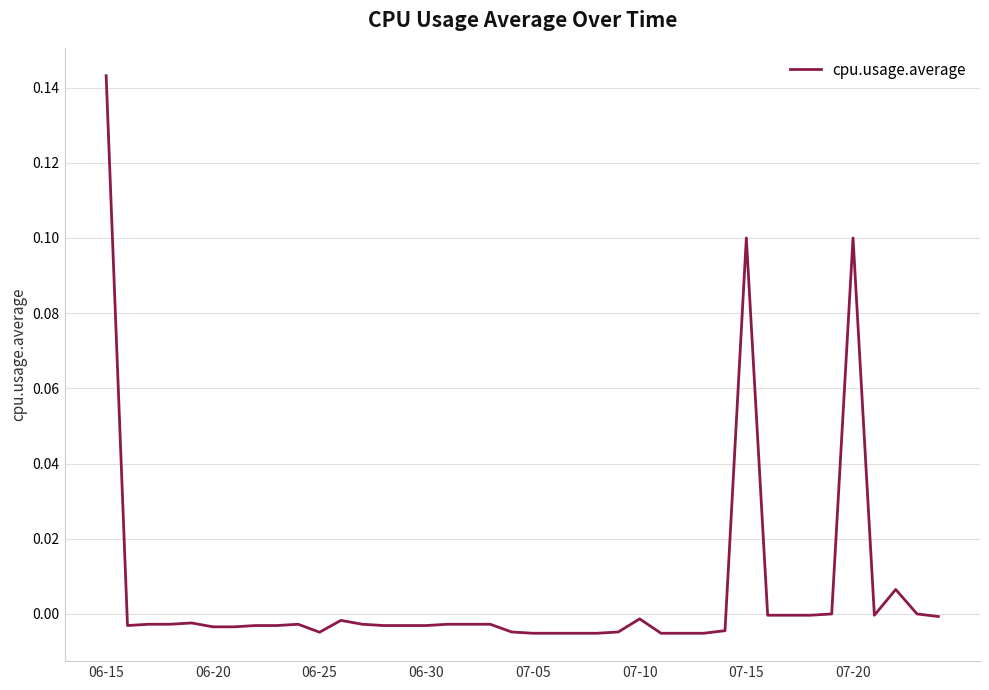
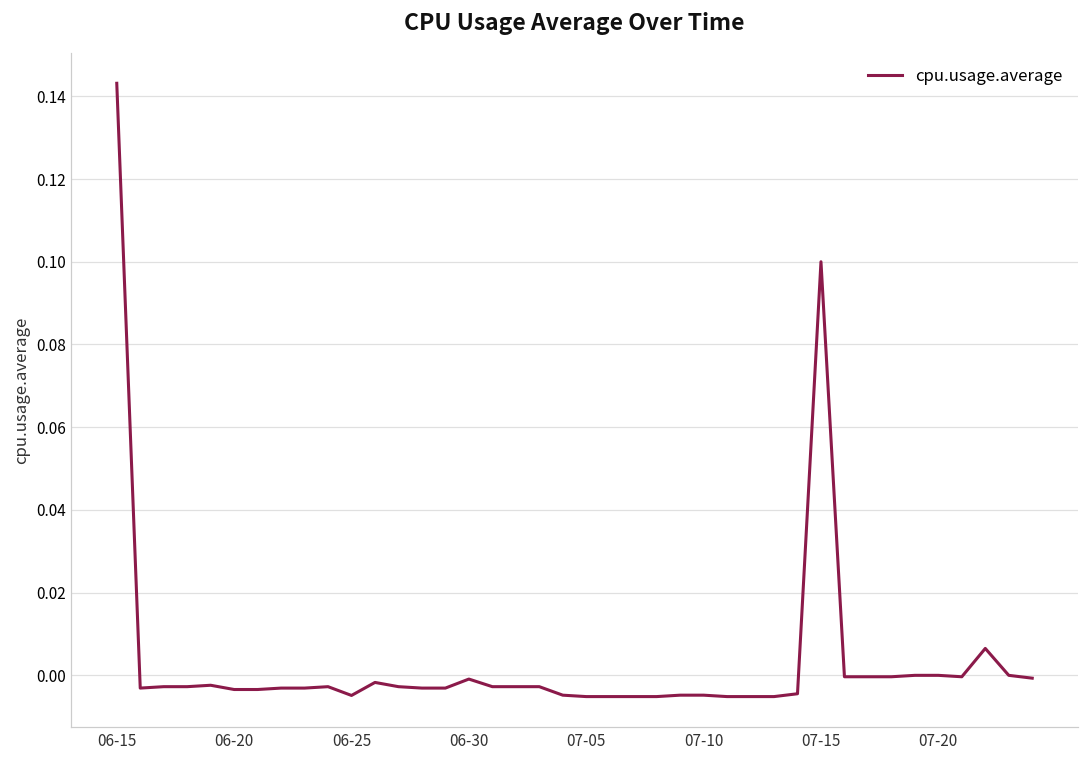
06-30: -0.003 -> -0.001
07-10: -0.001 -> -0.005
07-20: 0.1 -> 0.0
